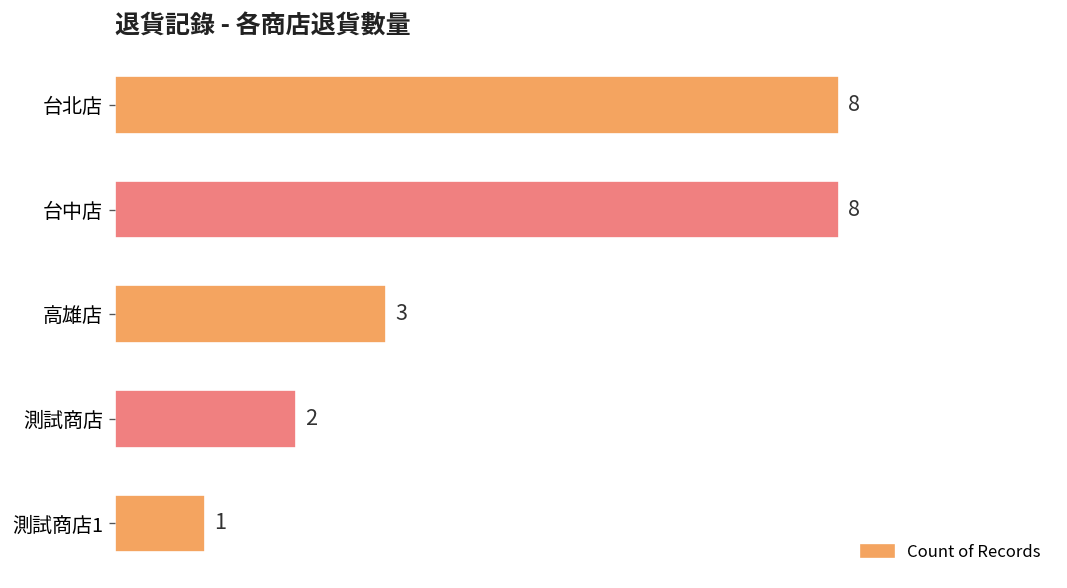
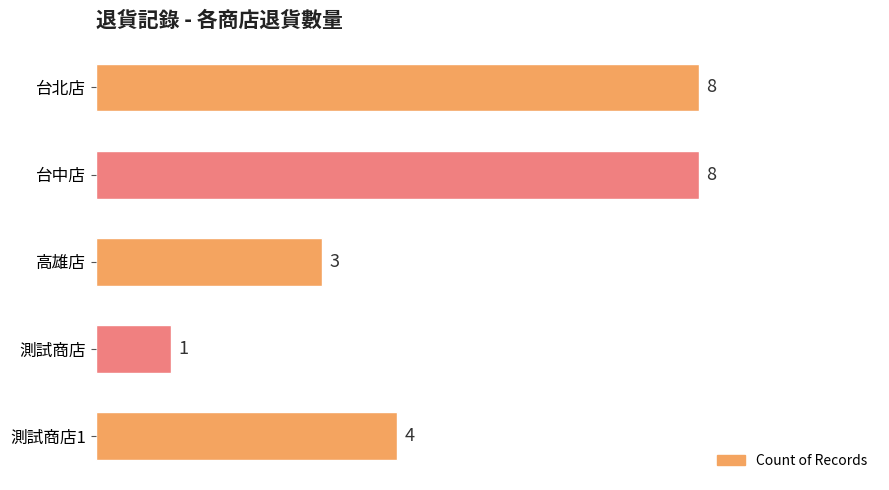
測試商店: 2 -> 1
測試商店1: 1 -> 4
